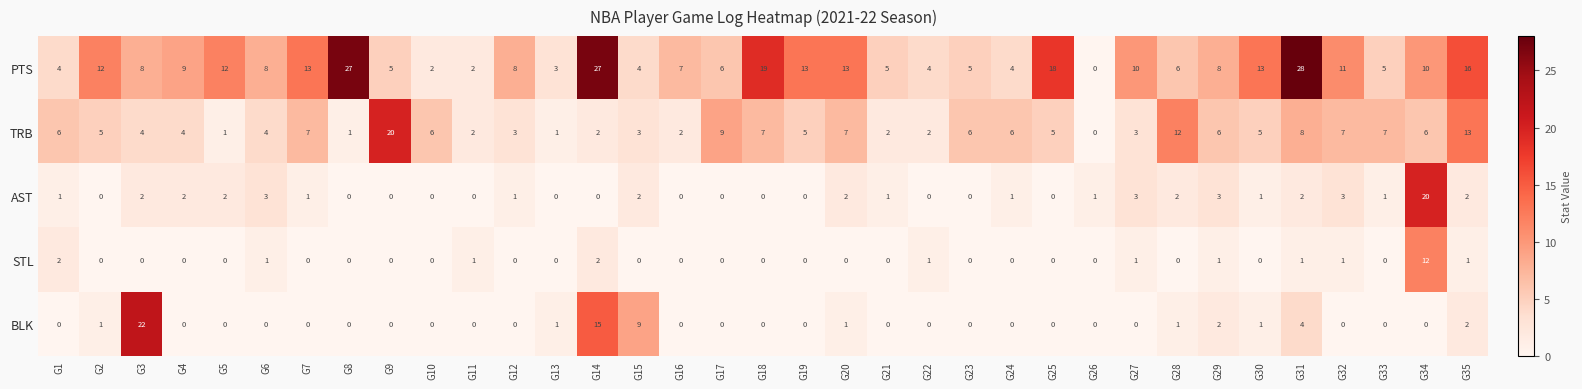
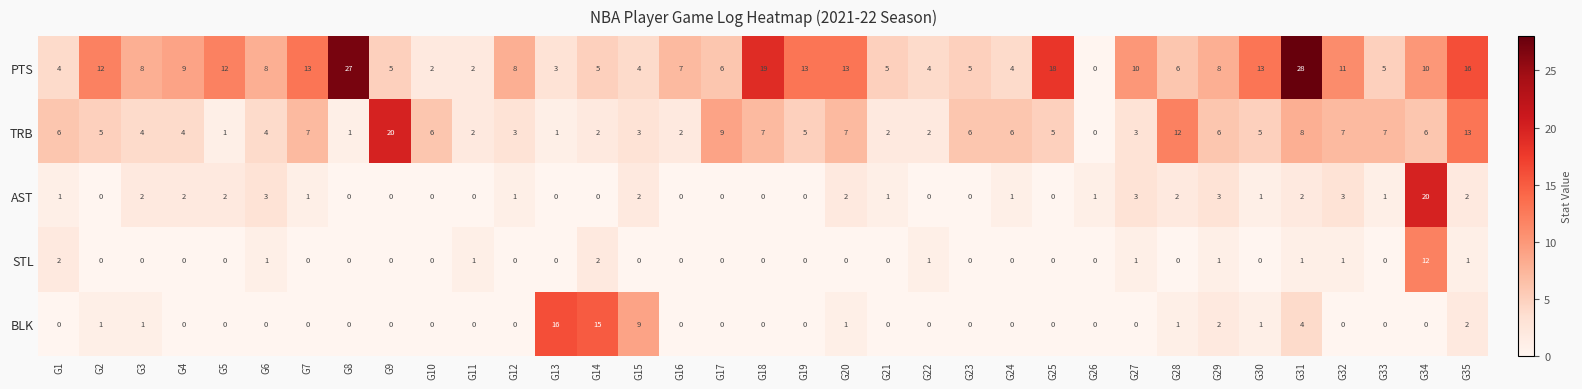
PTS, G14: 27 -> 5
BLK, G3: 22 -> 1
BLK, G13: 1 -> 16
